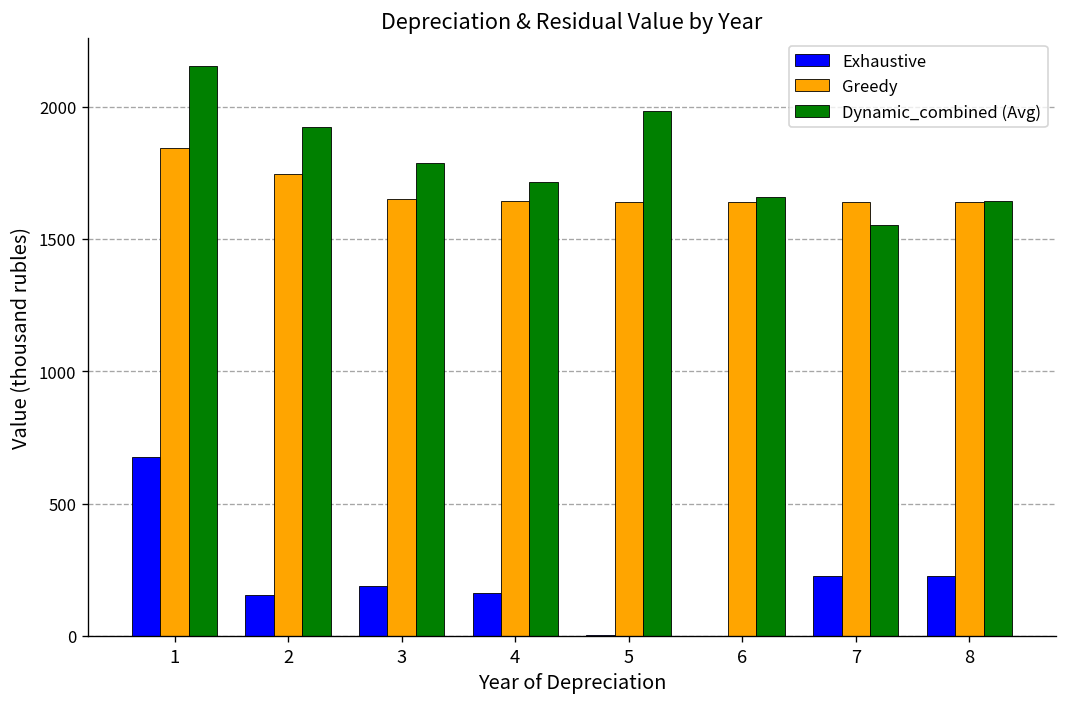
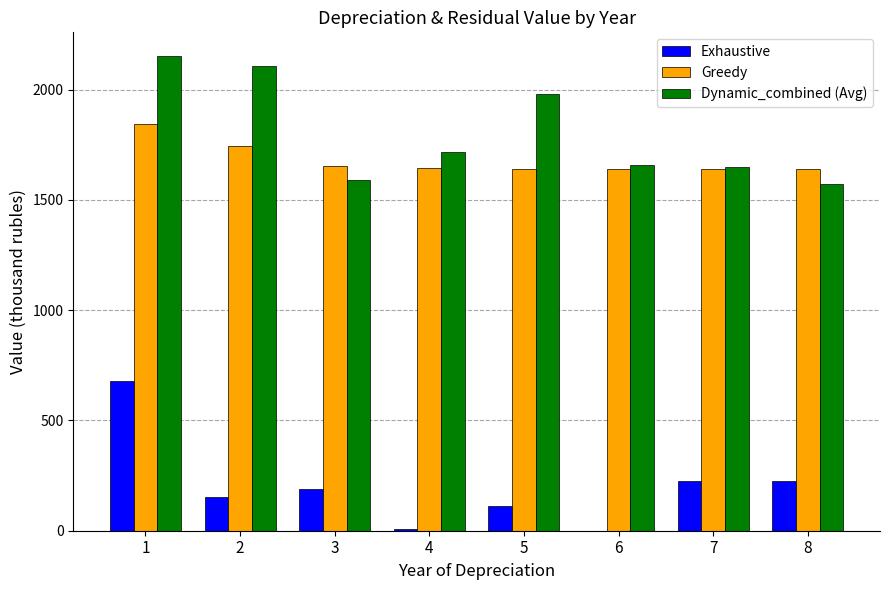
Dynamic_combined (Avg), 2: 1920 -> 2110
Dynamic_combined (Avg), 3: 1790 -> 1590
Exhaustive, 4: 160 -> 10
Exhaustive, 5: 0 -> 110
Dynamic_combined (Avg), 7: 1550 -> 1650
Dynamic_combined (Avg), 8: 1640 -> 1570
